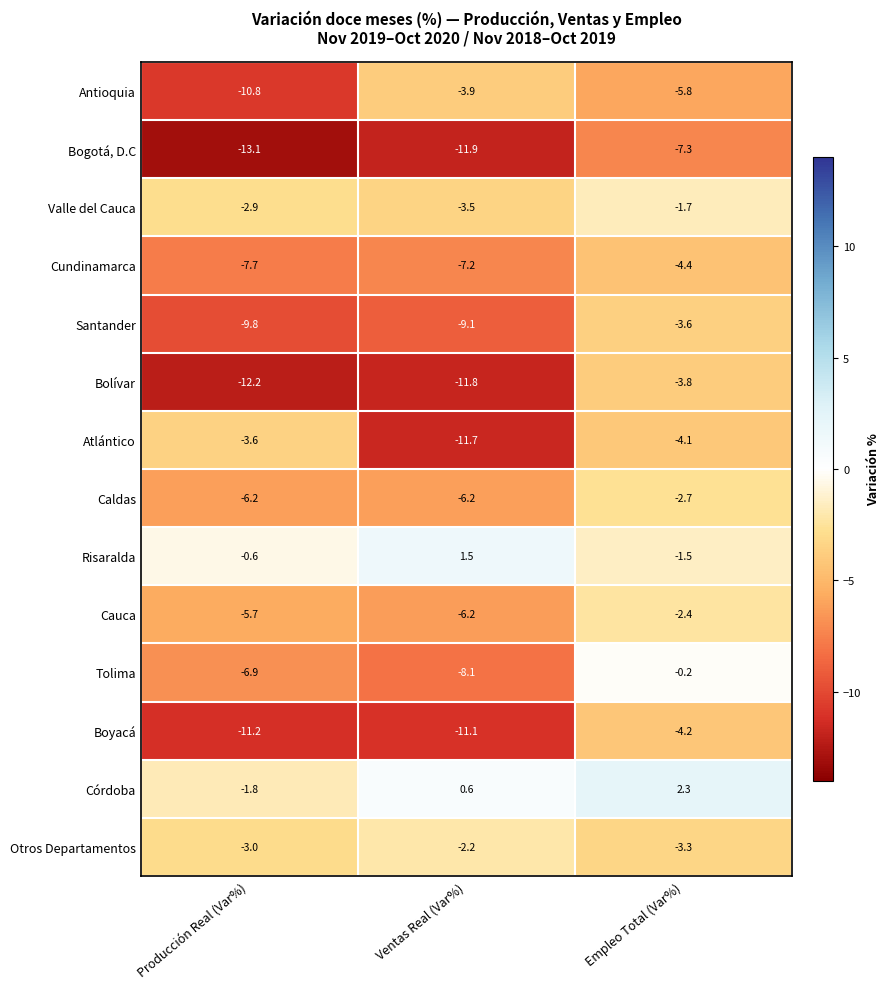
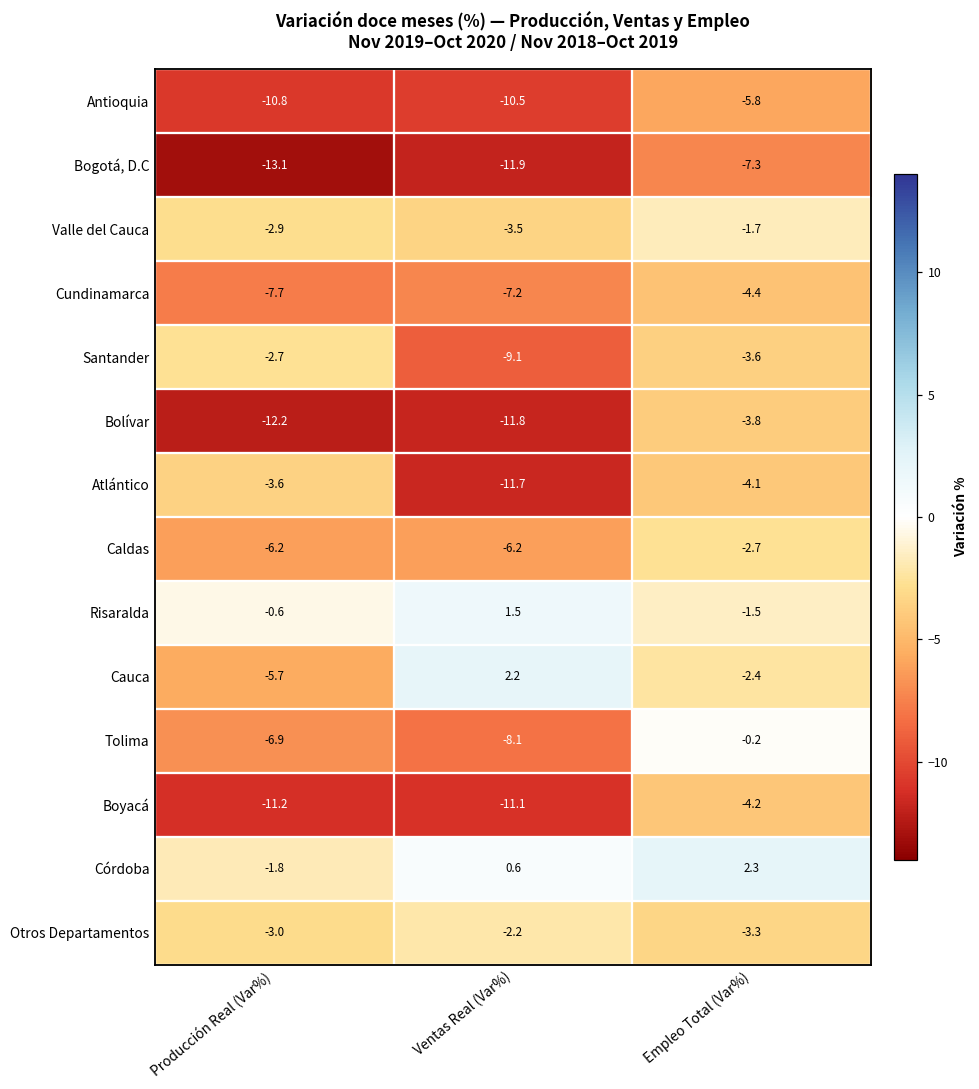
Antioquia, Ventas Real (Var%): -3.9 -> -10.5
Santander, Producción Real (Var%): -9.8 -> -2.7
Cauca, Ventas Real (Var%): -6.2 -> 2.2
